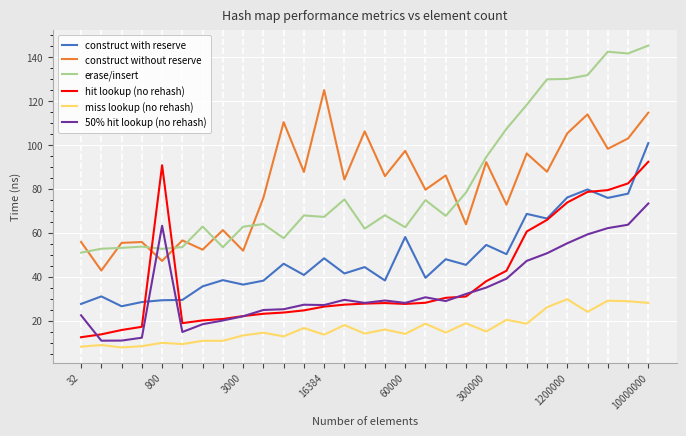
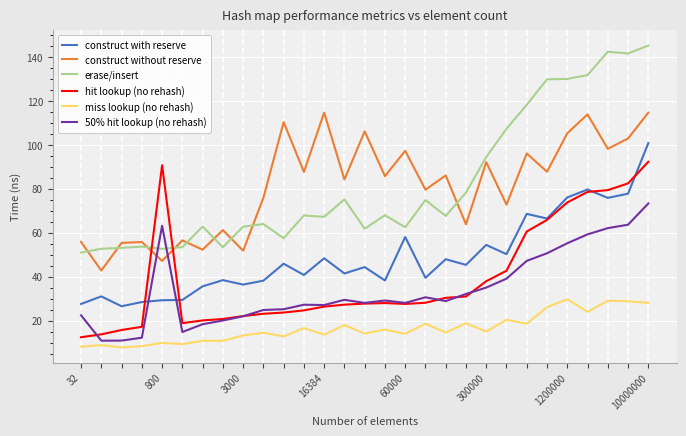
construct without reserve, 16384: 125 -> 115
